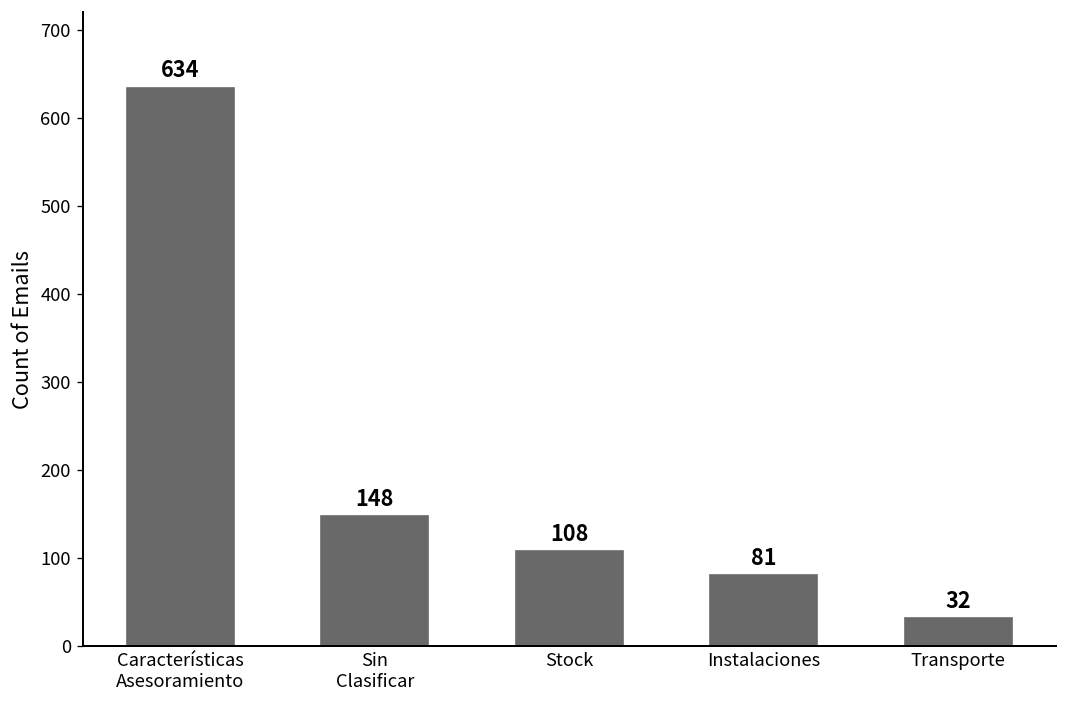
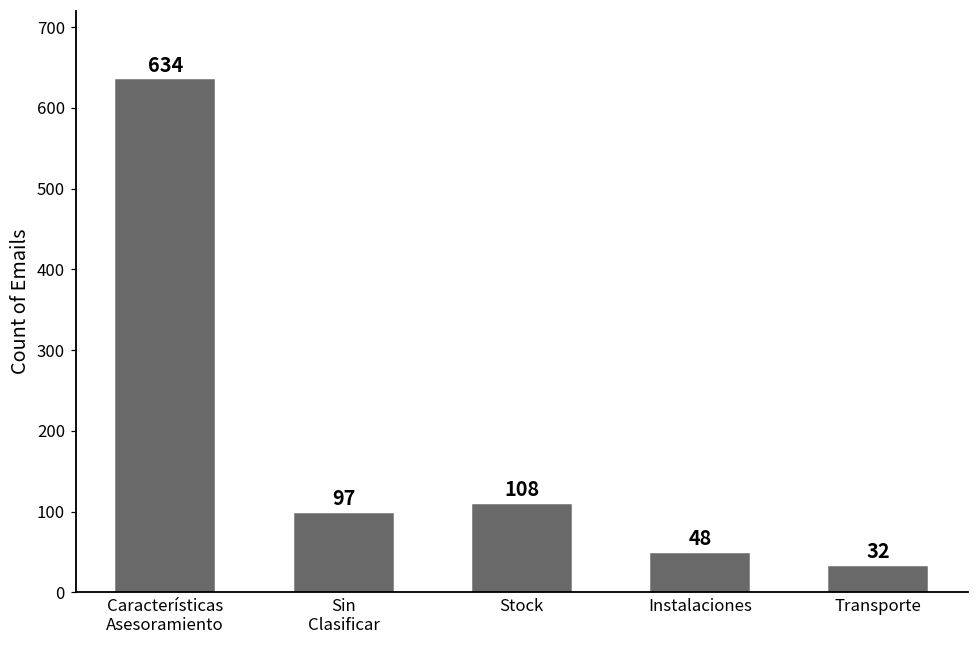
Sin Clasificar: 148 -> 97
Instalaciones: 81 -> 48
